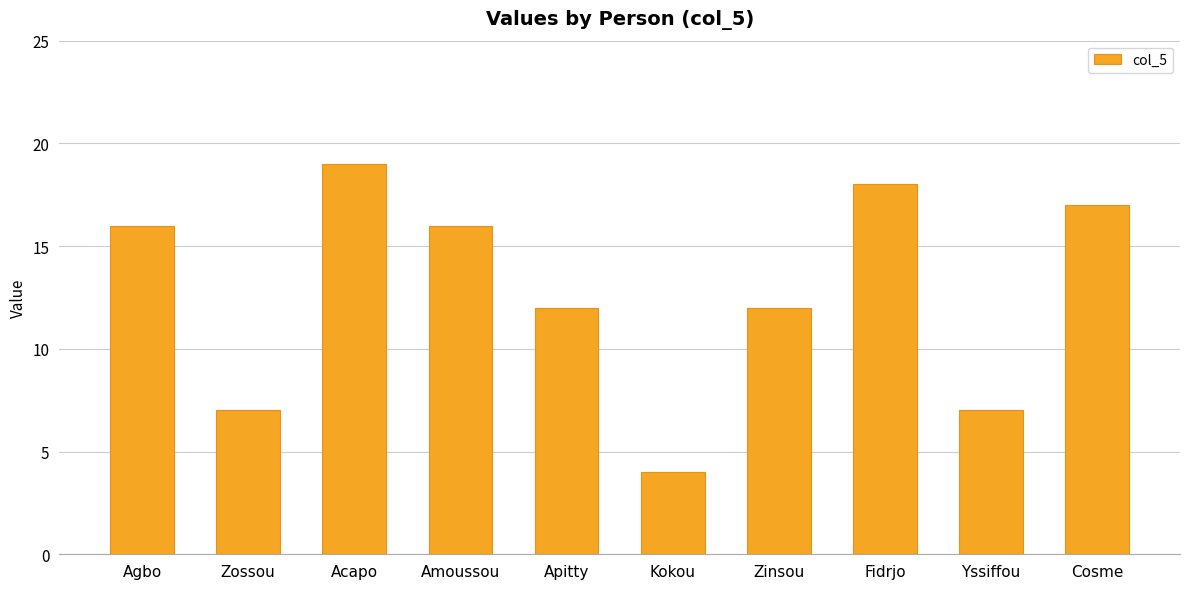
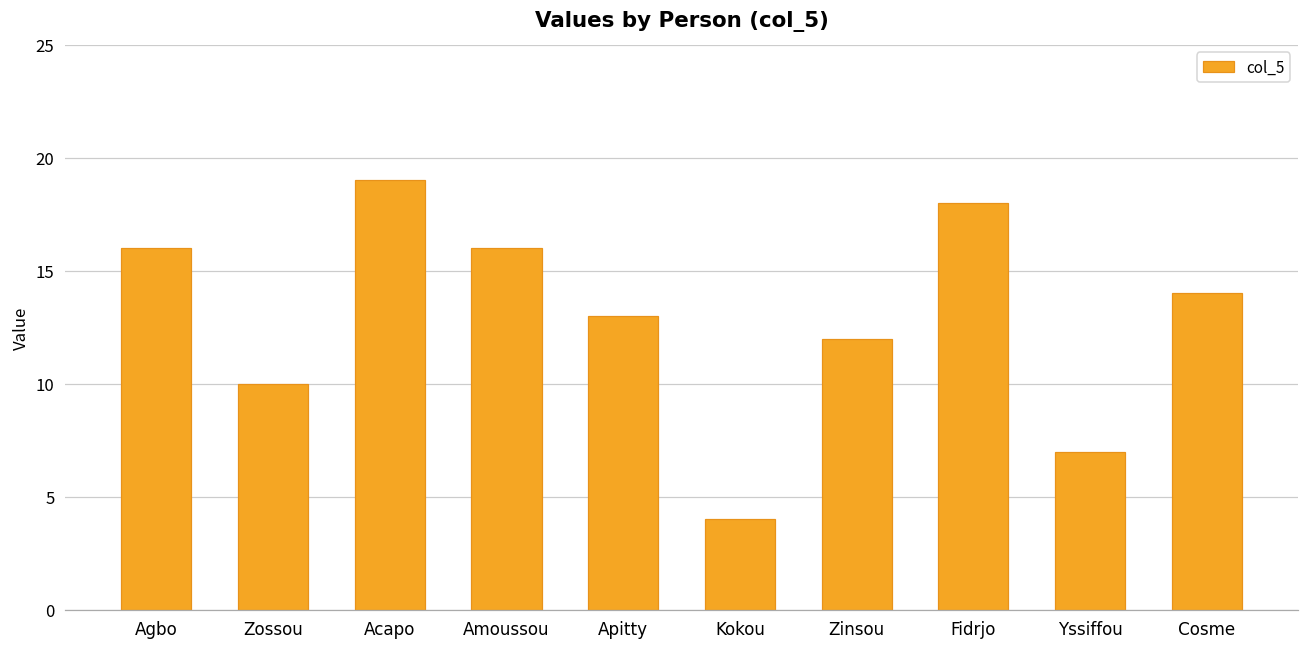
Zossou: 7 -> 10
Apitty: 12 -> 13
Cosme: 17 -> 14
